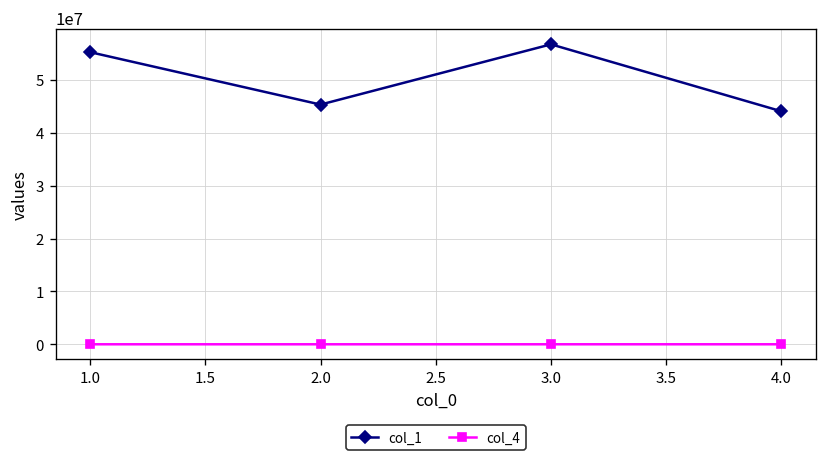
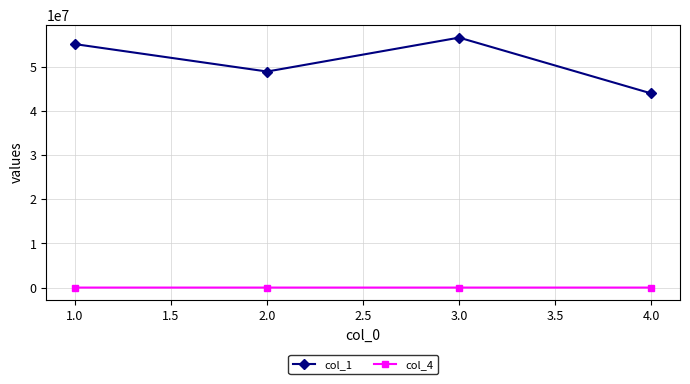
col_1, 2.0: 45000000 -> 49000000
